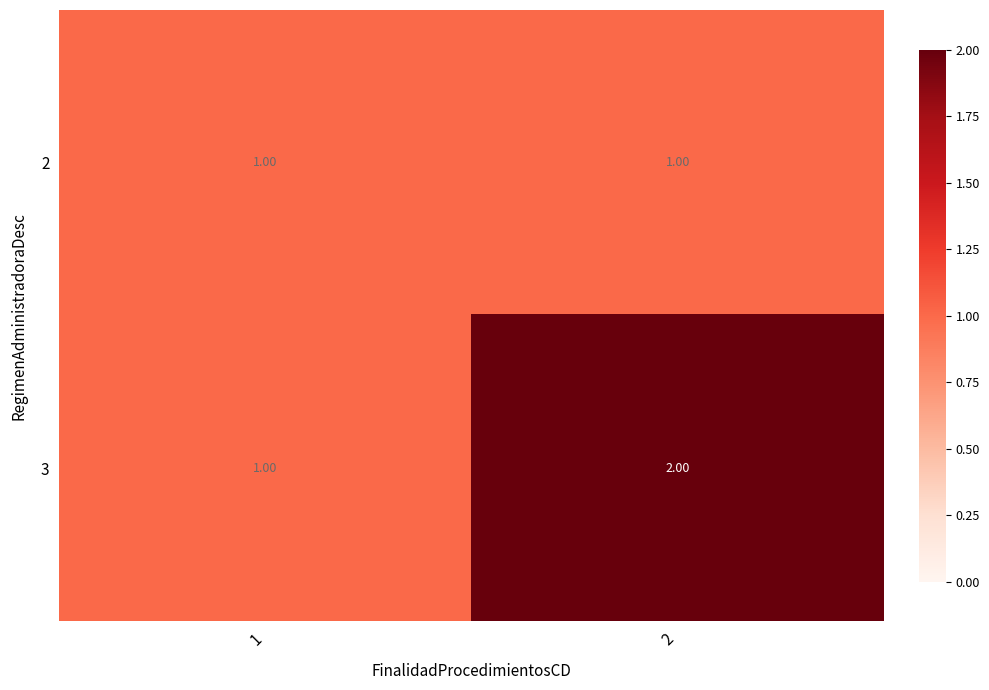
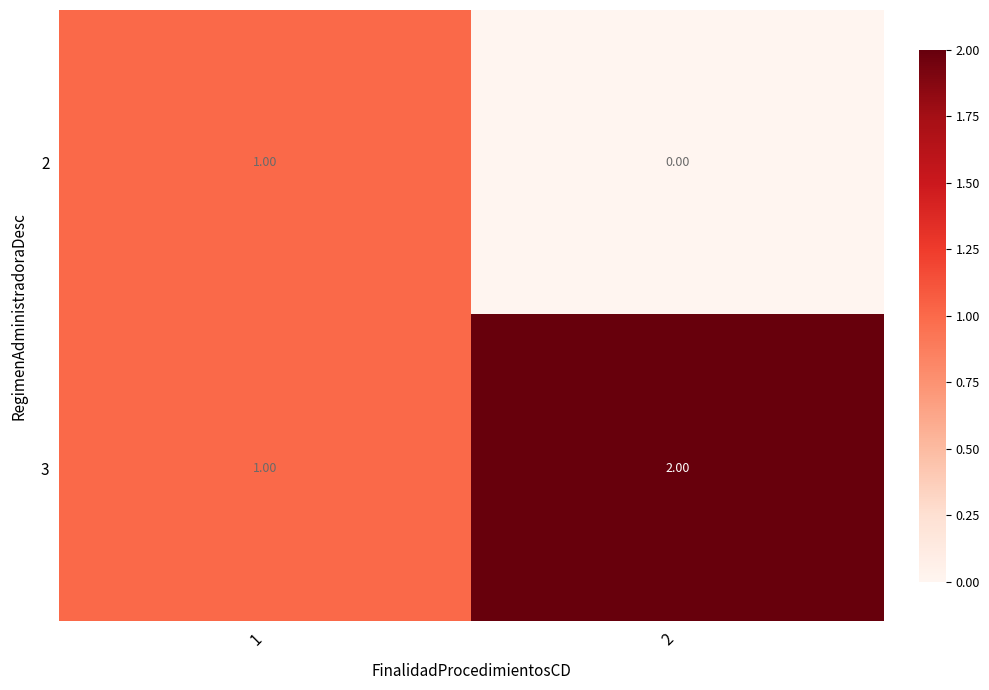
2, 2: 1.00 -> 0.00
